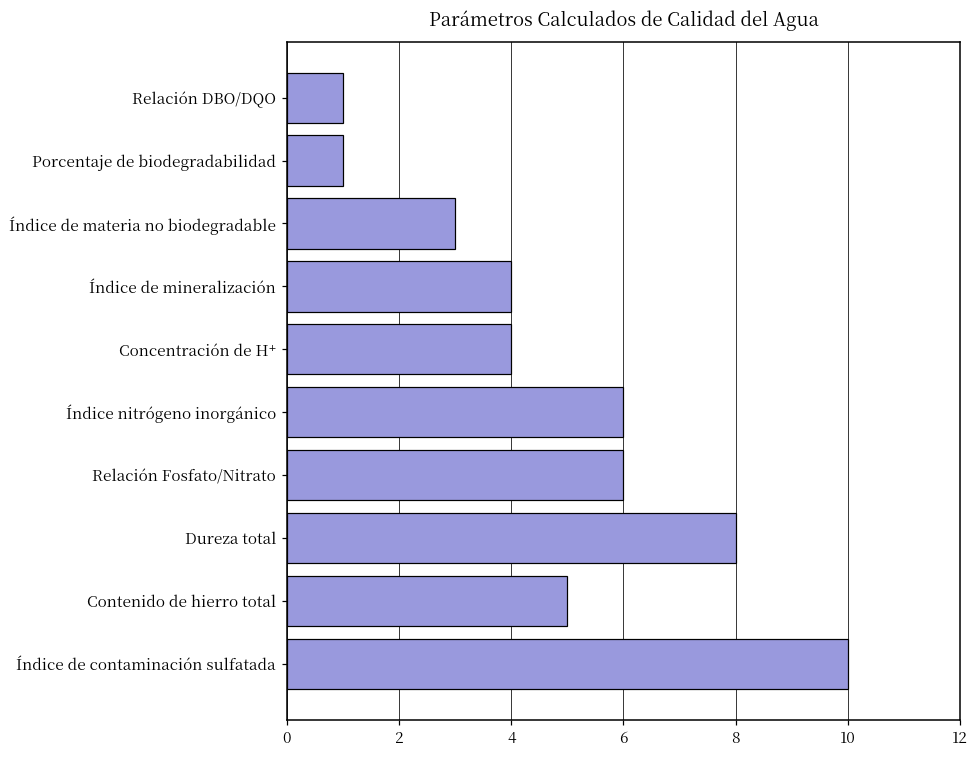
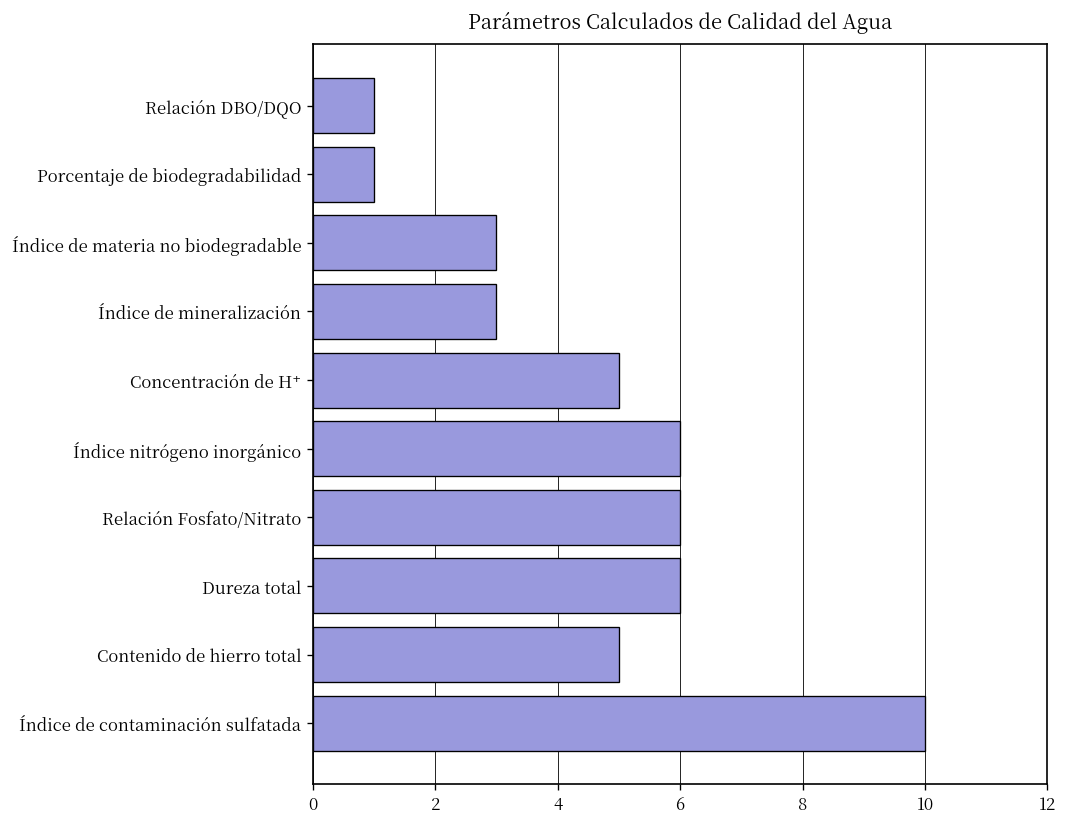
Índice de mineralización: 4 -> 3
Concentración de H⁺: 4 -> 5
Dureza total: 8 -> 6
